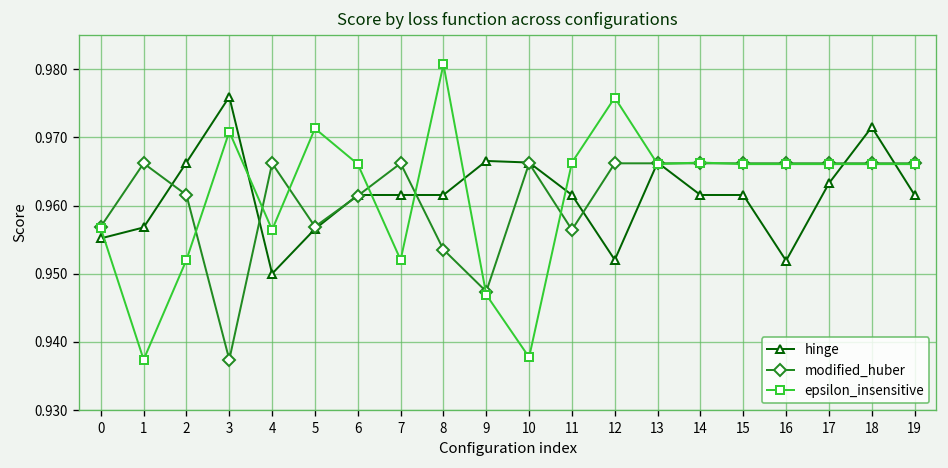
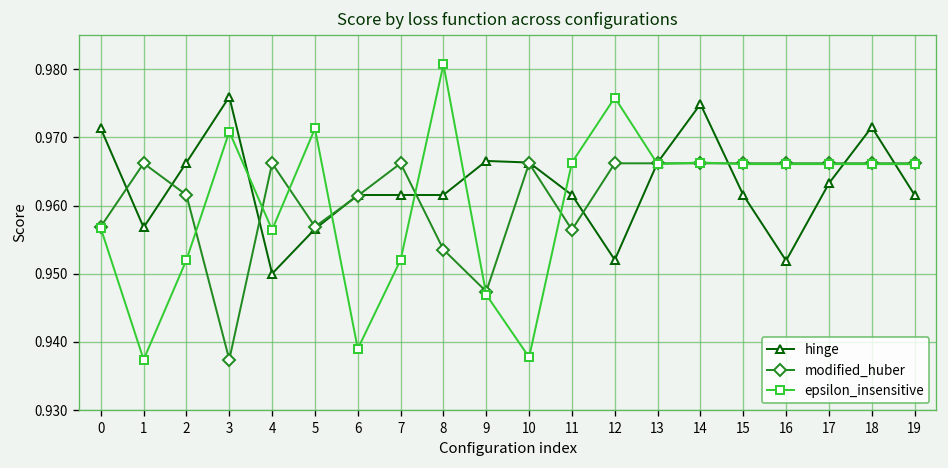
hinge, 0: 0.955 -> 0.971
epsilon_insensitive, 6: 0.966 -> 0.939
hinge, 14: 0.962 -> 0.975
